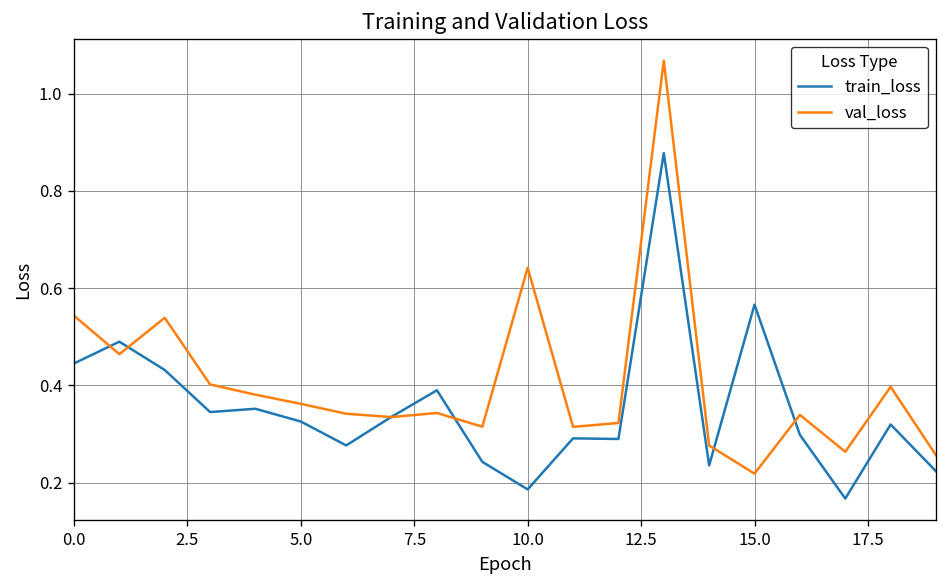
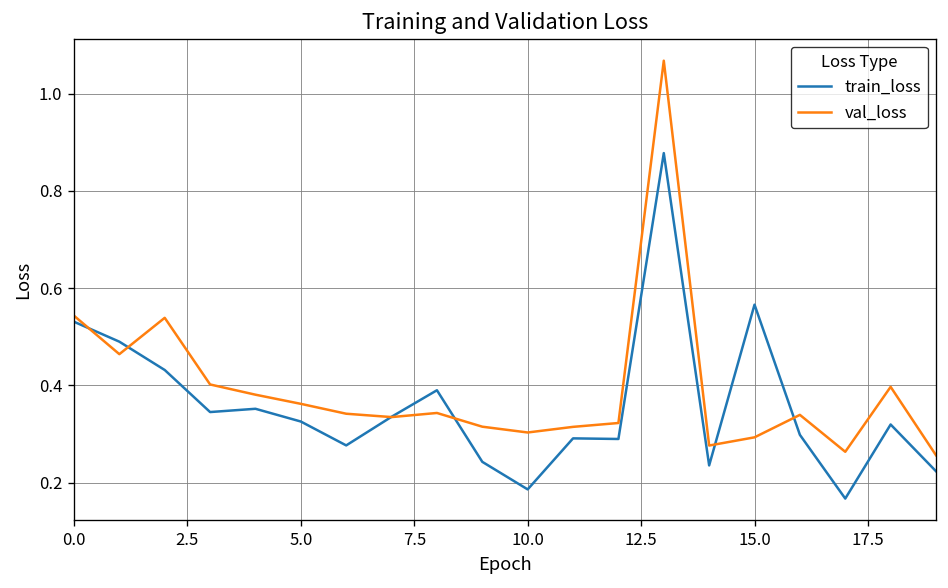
train_loss, 0.0: 0.45 -> 0.53
val_loss, 10.0: 0.64 -> 0.30
val_loss, 15.0: 0.22 -> 0.29
